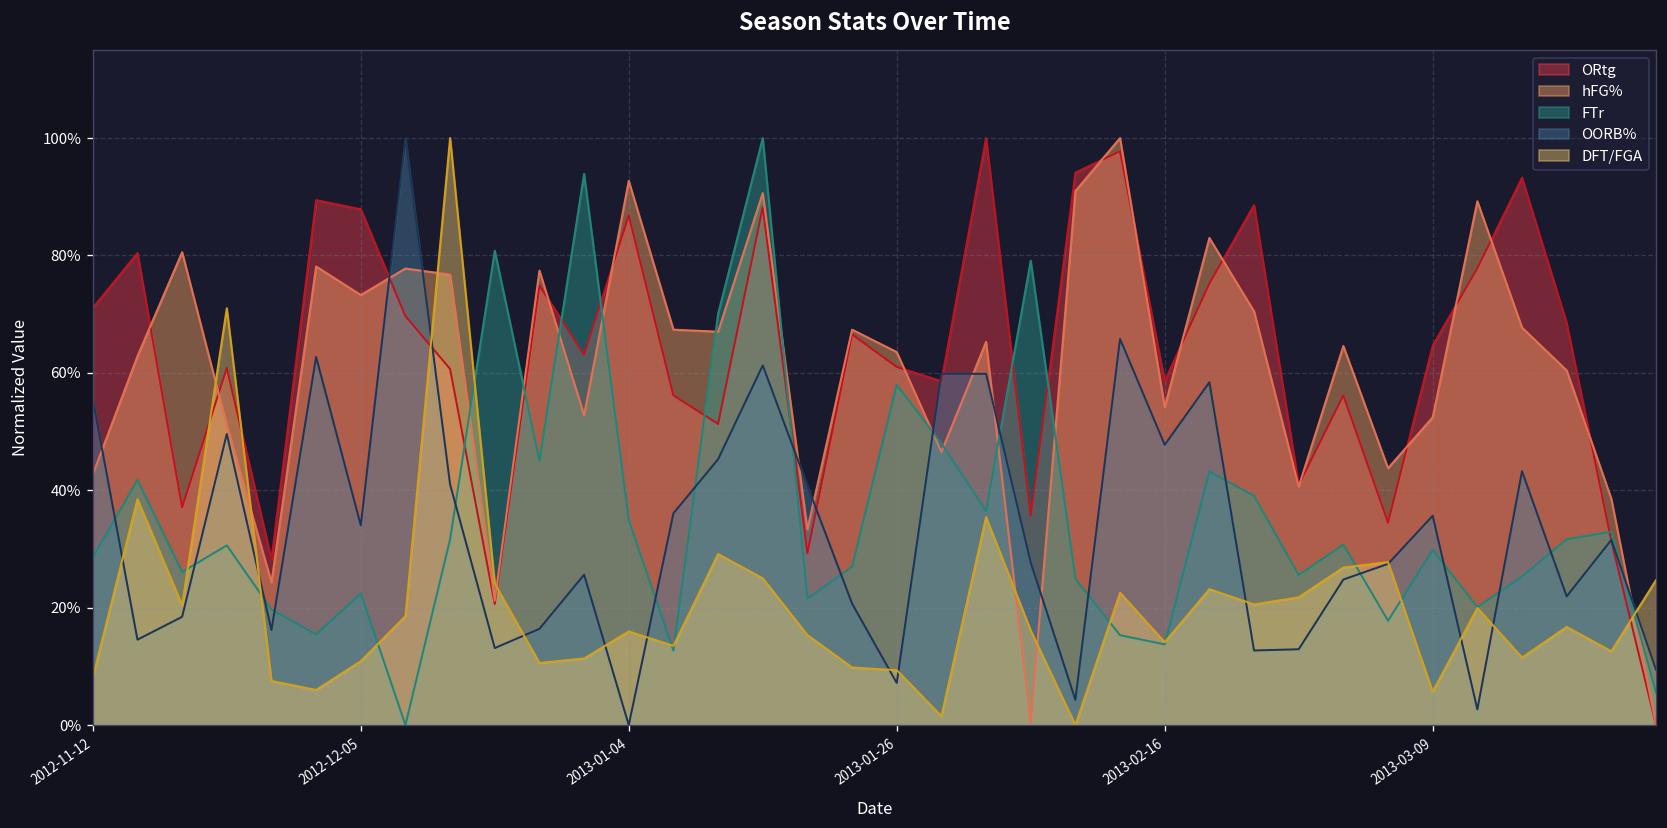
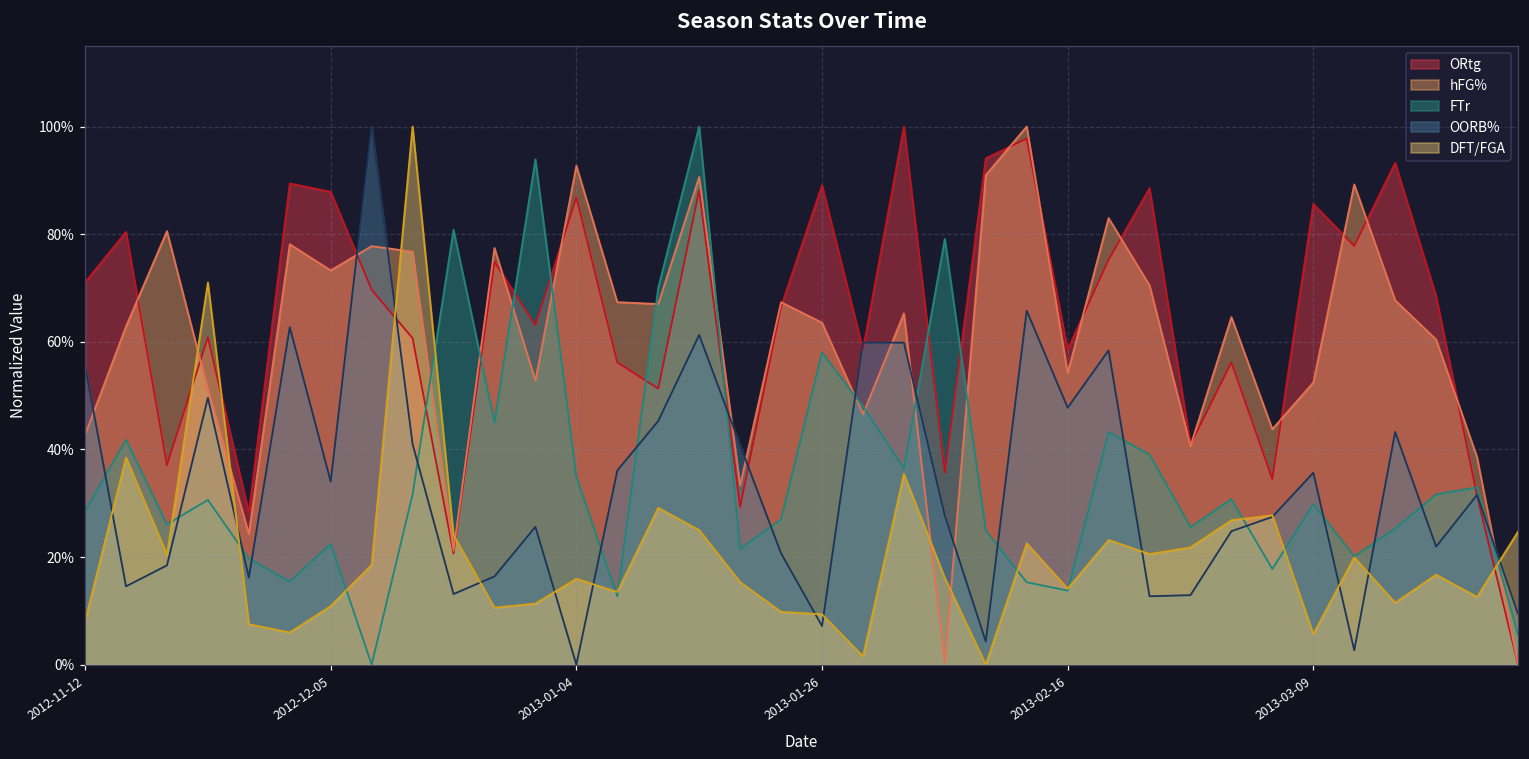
ORtg, 2013-01-26: 61% -> 89%
ORtg, 2013-03-09: 65% -> 86%
